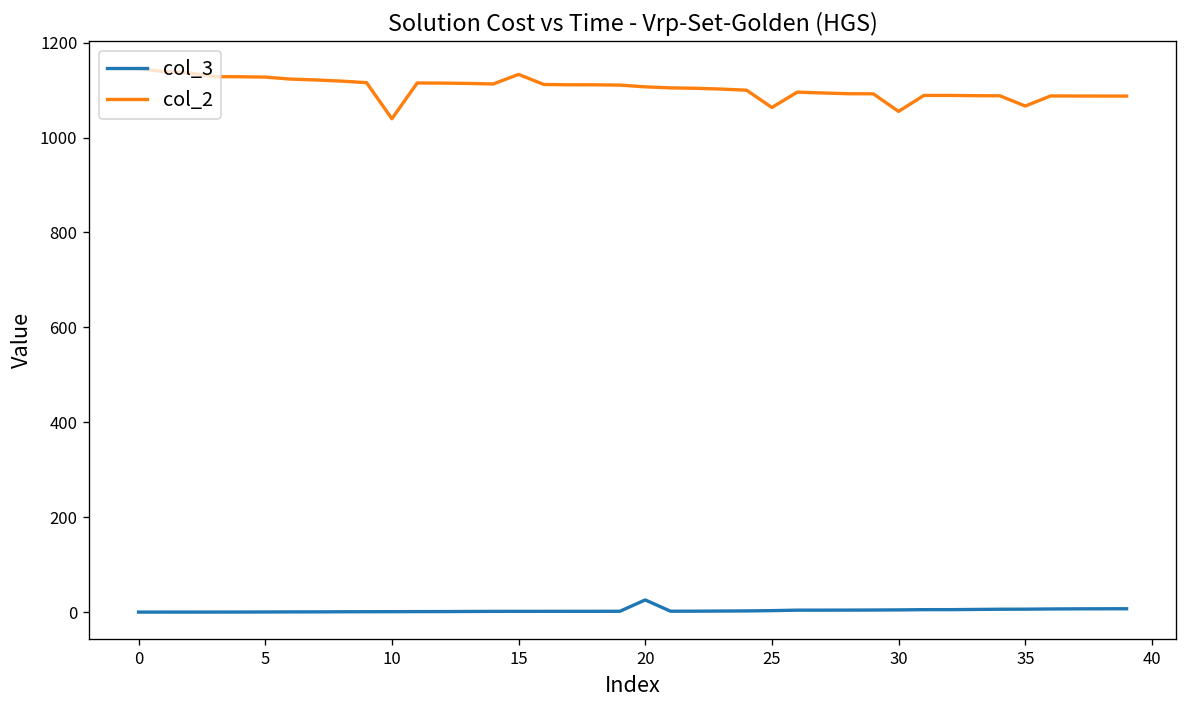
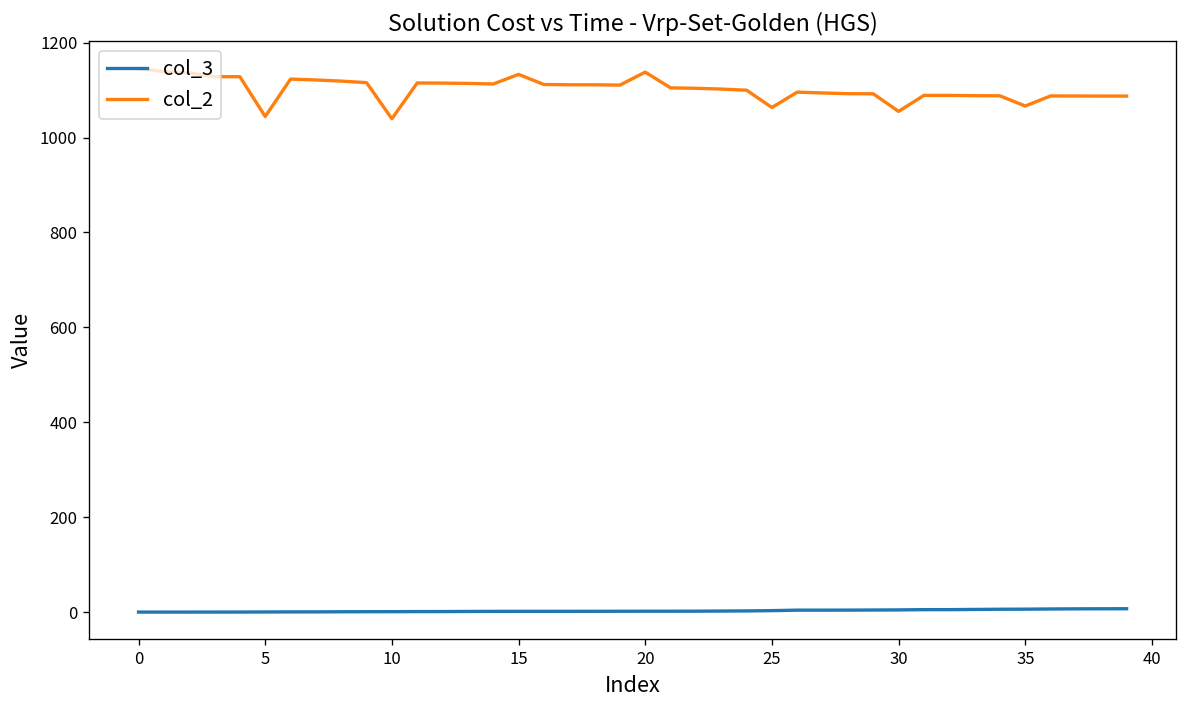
col_2, 5: 1130 -> 1040
col_3, 20: 30 -> 0
col_2, 20: 1110 -> 1140
